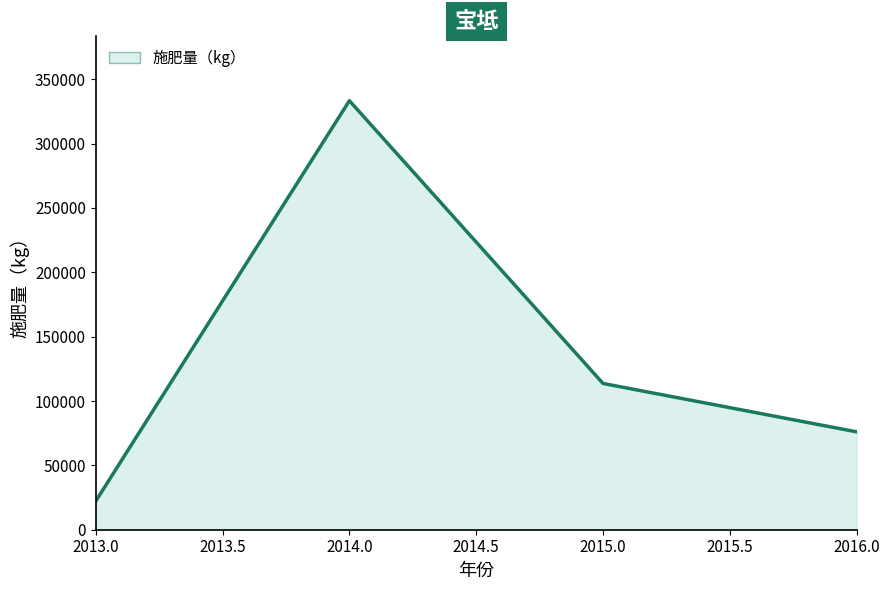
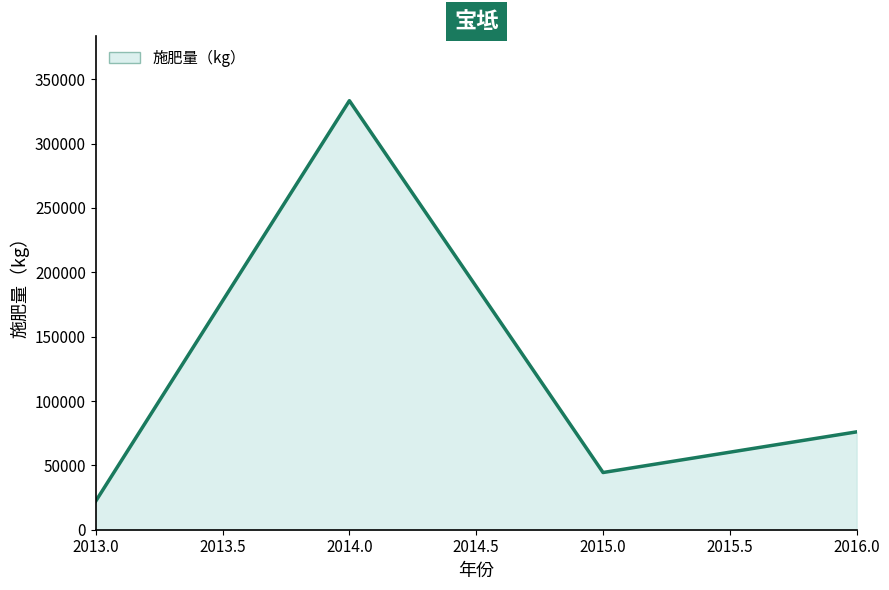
2015.0: 114000 -> 44000
